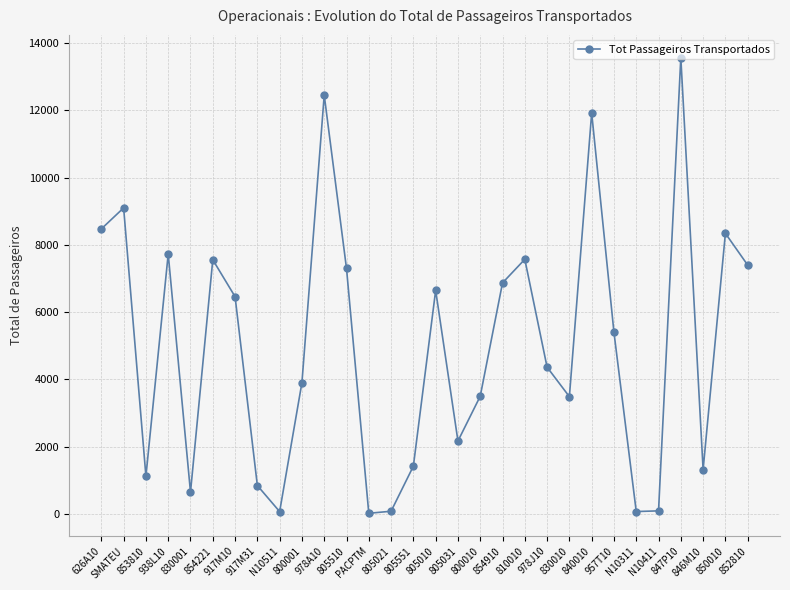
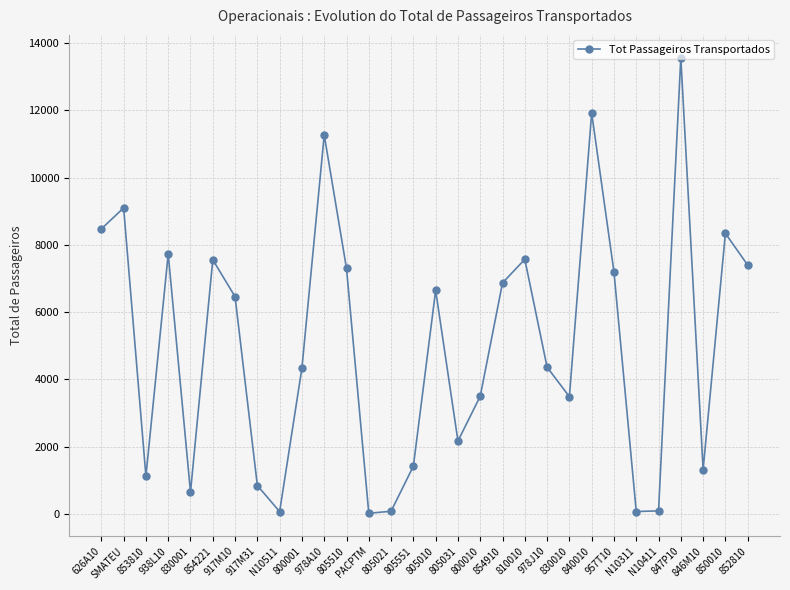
800001: 3900 -> 4300
978A10: 12500 -> 11300
957T10: 5400 -> 7200
